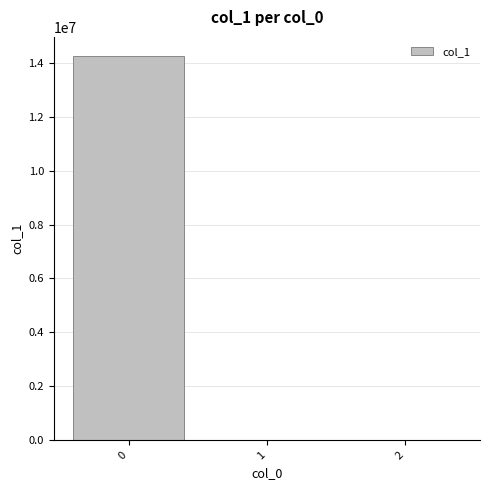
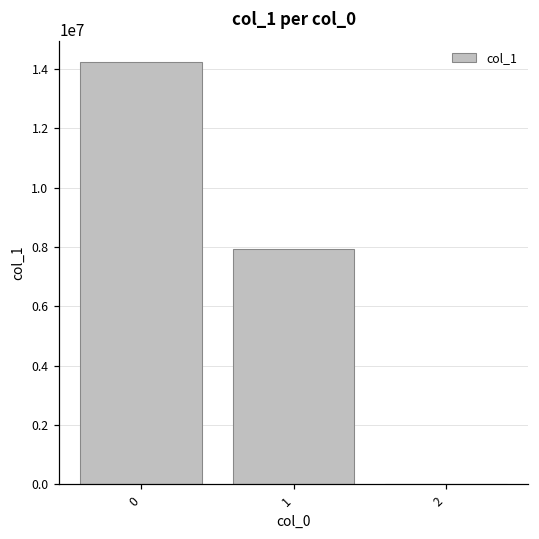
1: 0 -> 7900000
